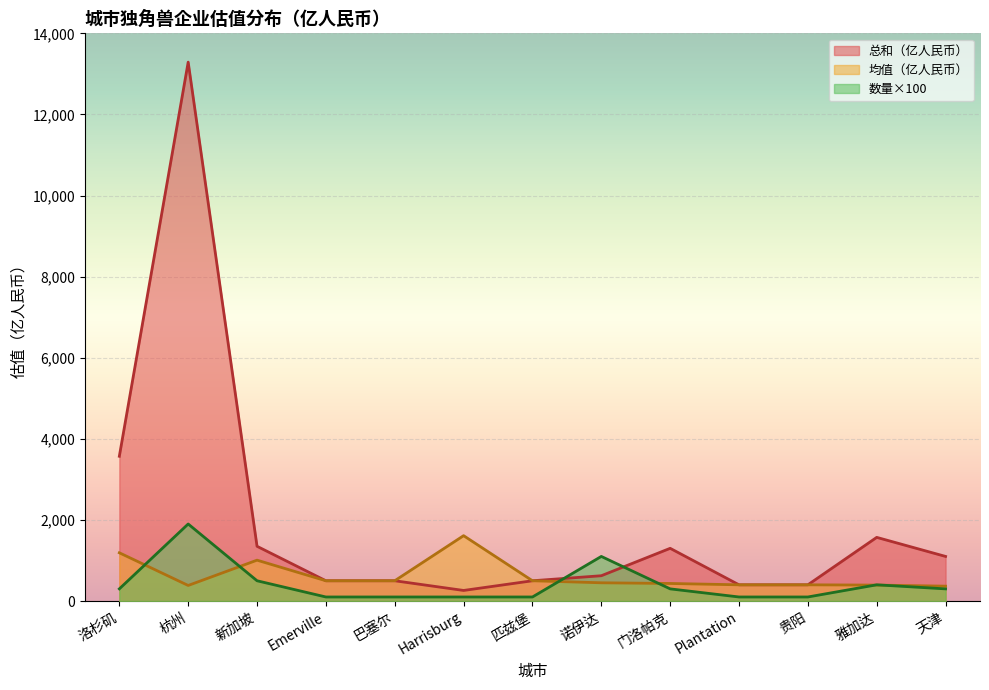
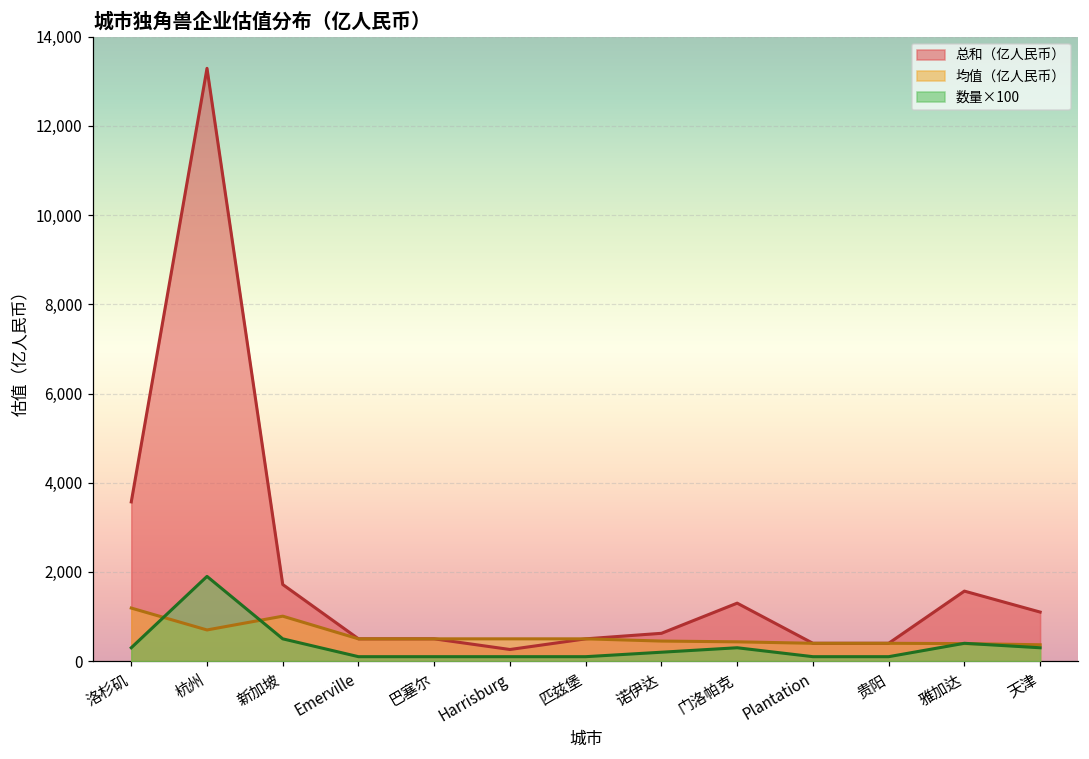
均值（亿人民币）, 杭州: 400 -> 700
总和（亿人民币）, 新加坡: 1,400 -> 1,700
均值（亿人民币）, Harrisburg: 1,600 -> 500
数量×100, 诺伊达: 1,100 -> 200
